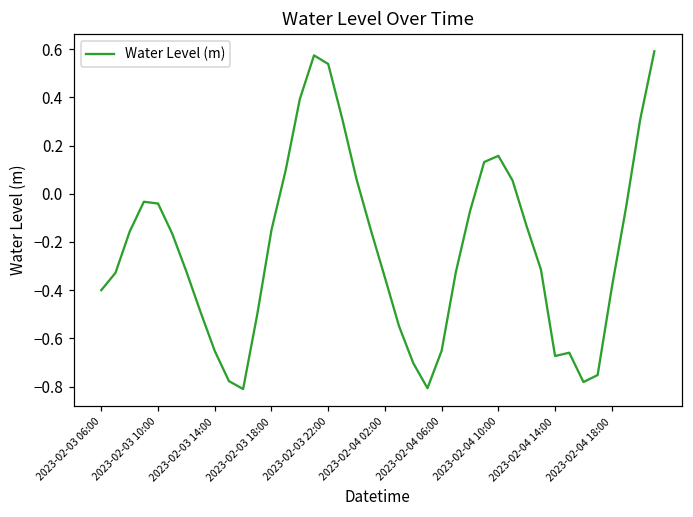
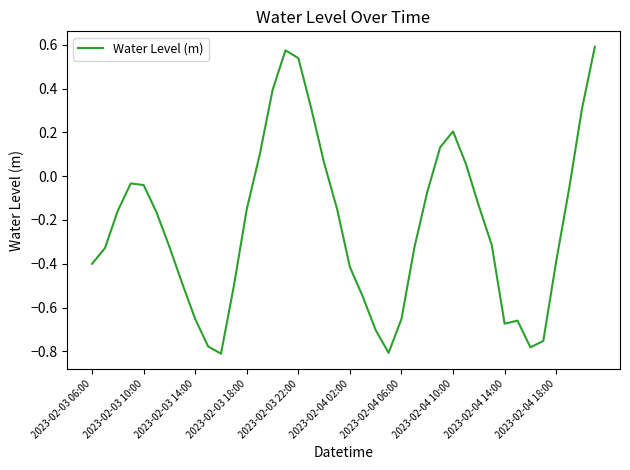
2023-02-04 02:00: -0.35 -> -0.41
2023-02-04 10:00: 0.16 -> 0.20
